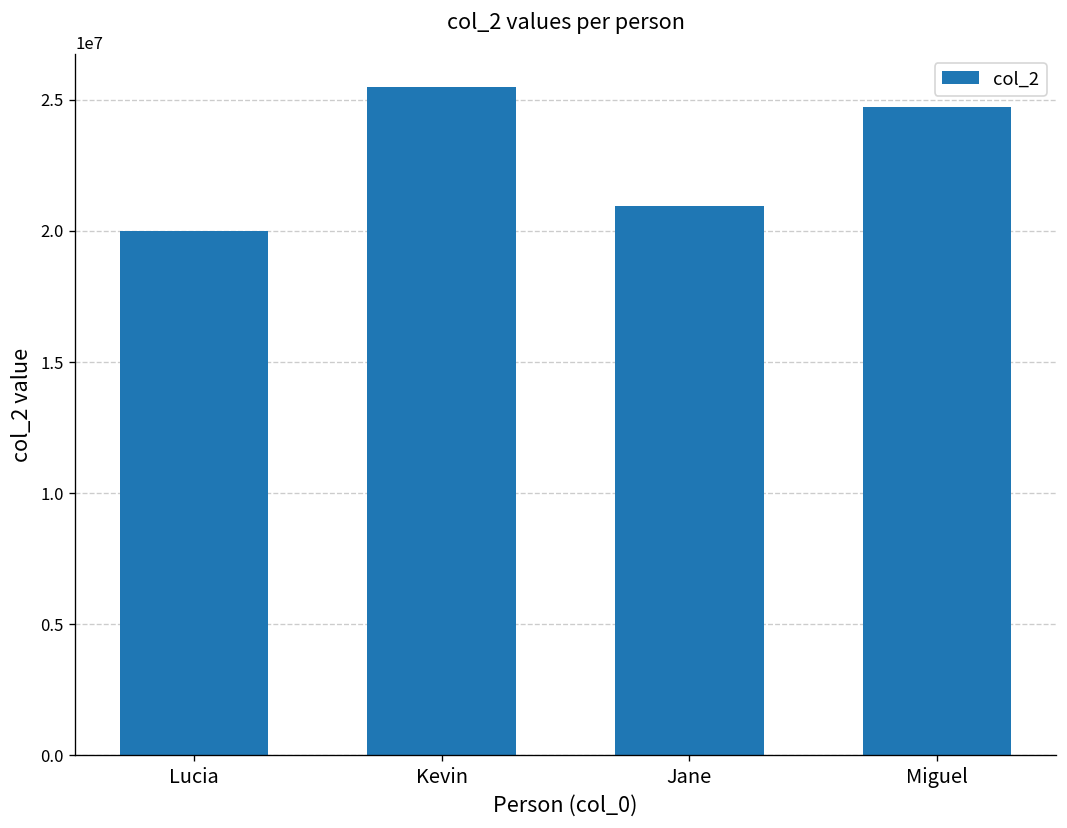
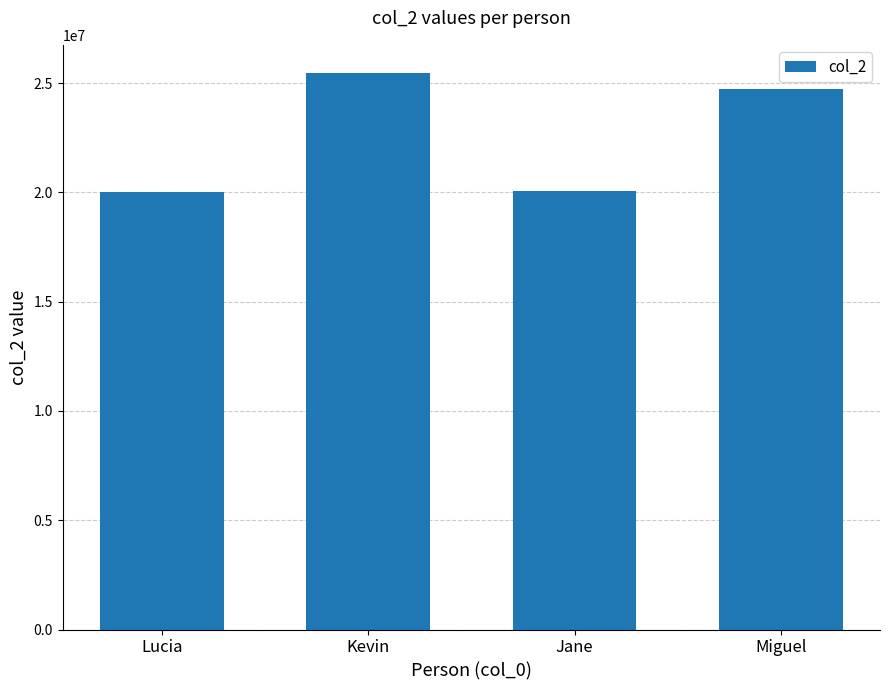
Jane: 21000000 -> 20100000
